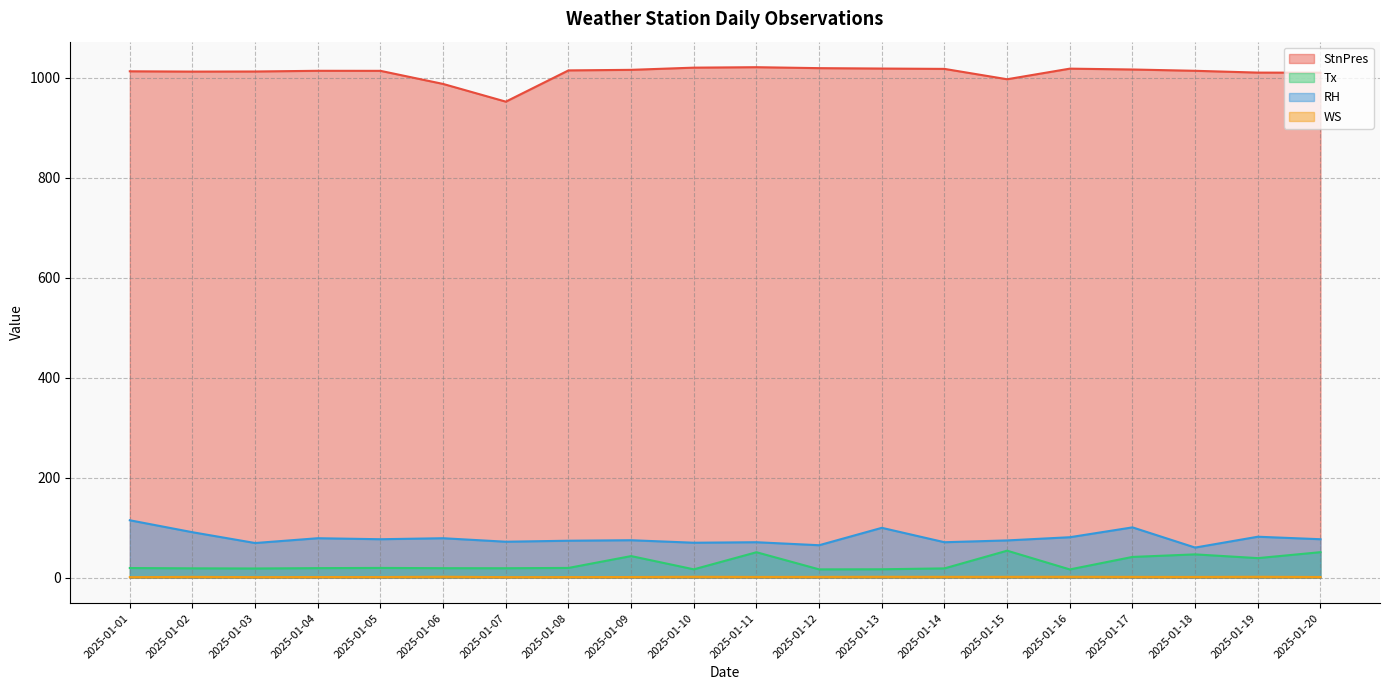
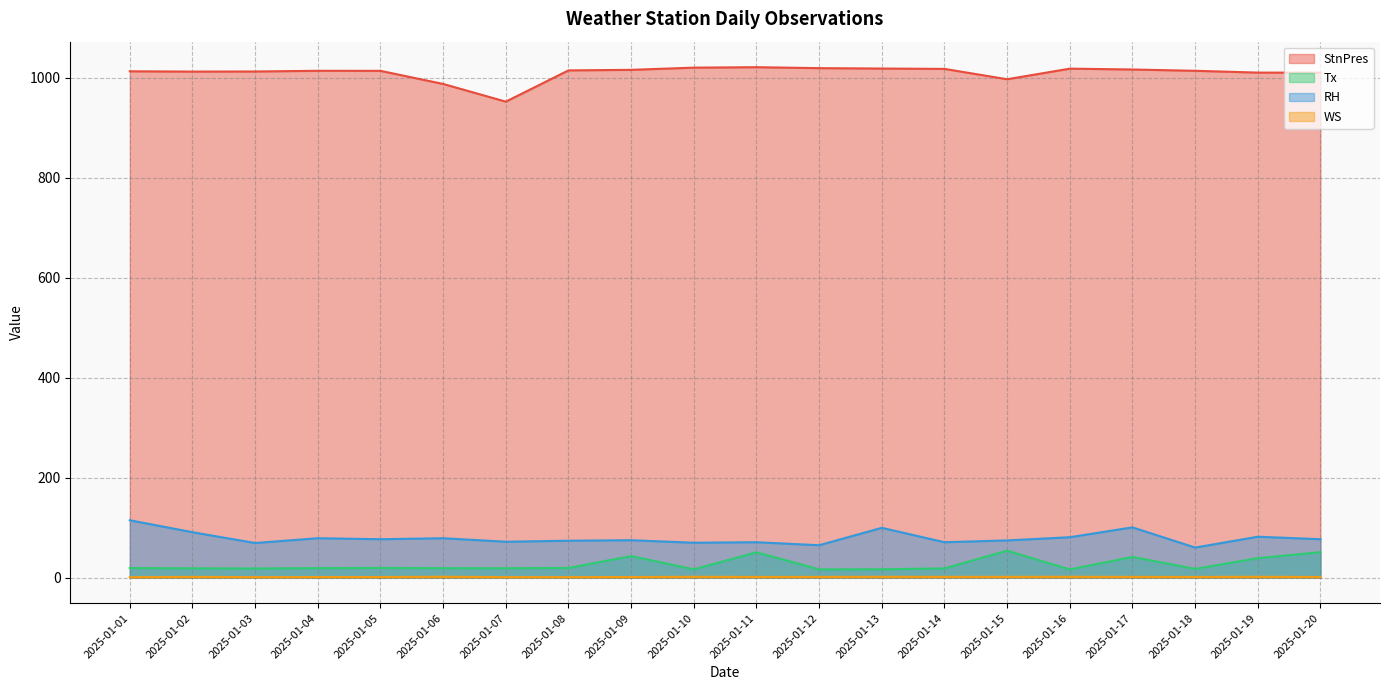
Tx, 2025-01-18: 50 -> 20
